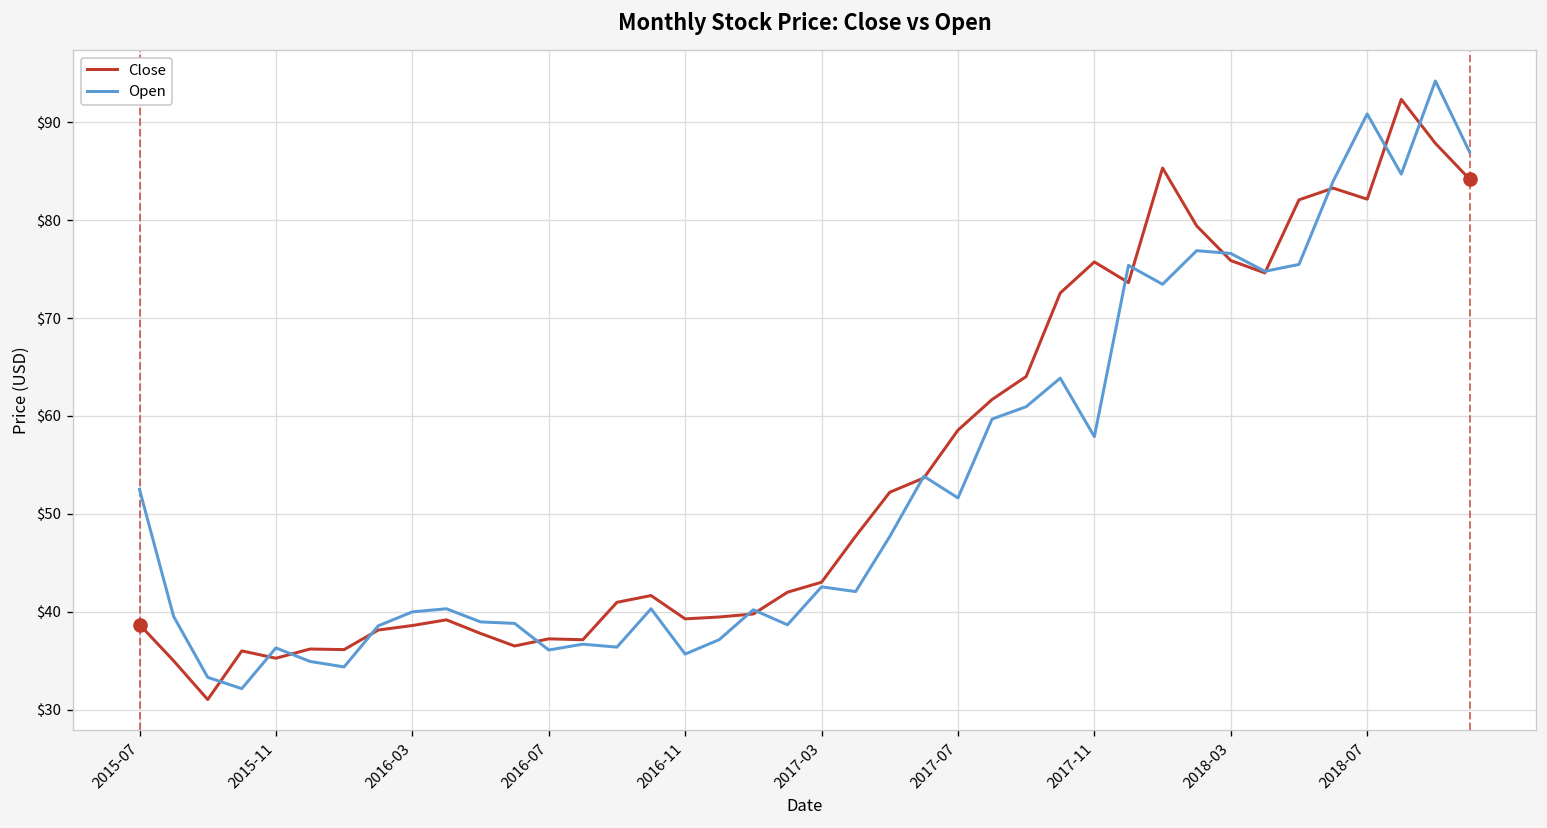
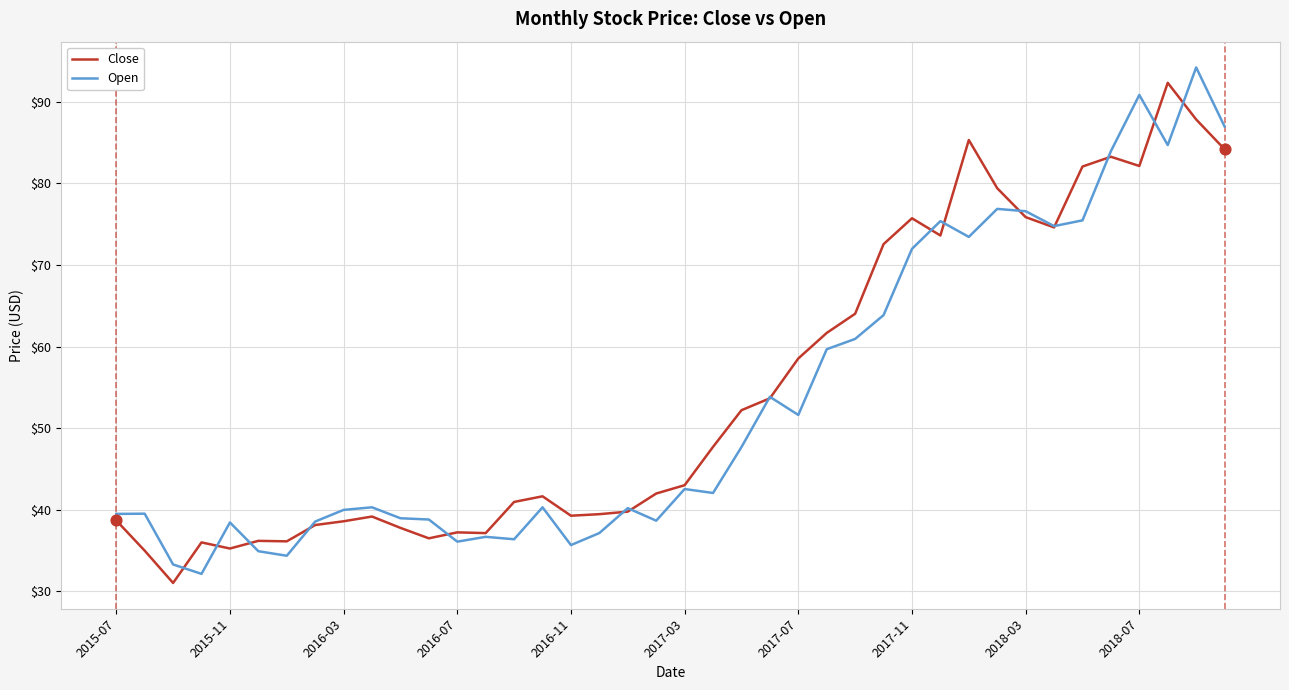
Open, 2015-07: $53 -> $40
Open, 2015-11: $36 -> $38
Open, 2017-11: $58 -> $72
